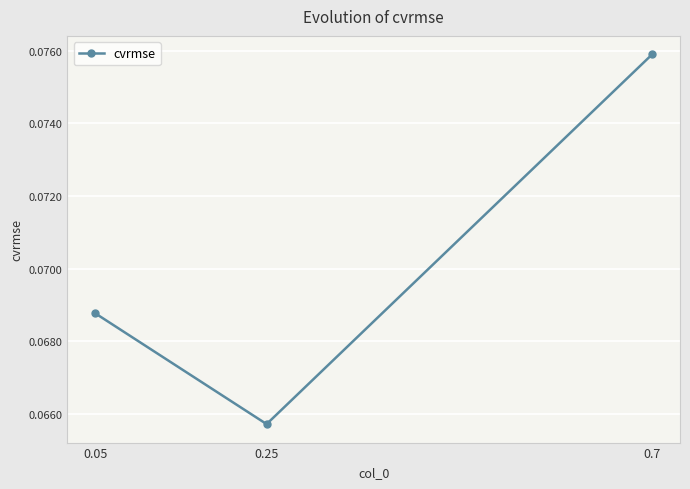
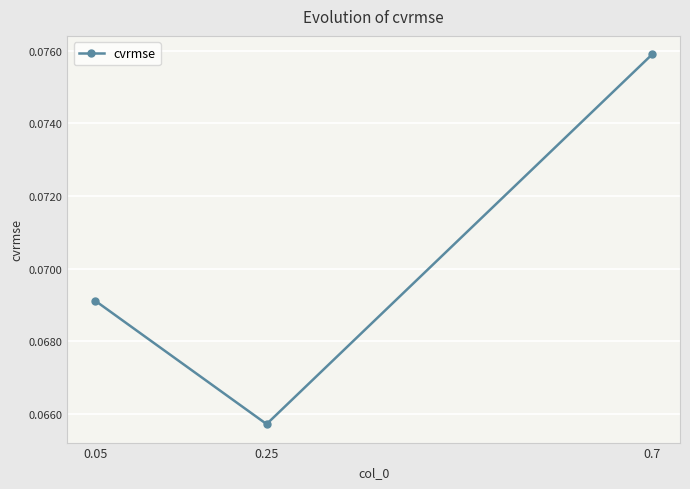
0.05: 0.0688 -> 0.0691
